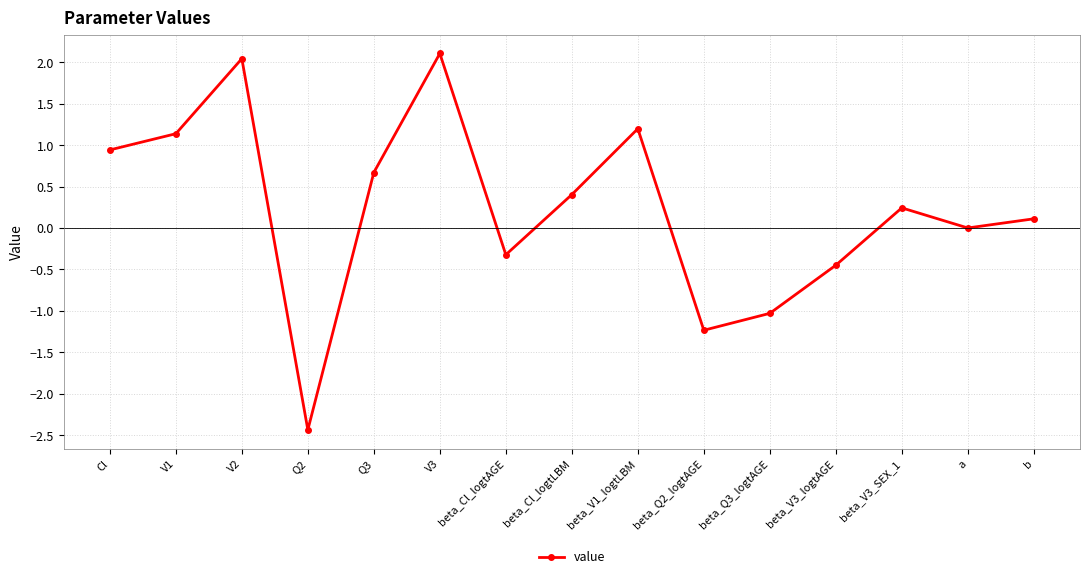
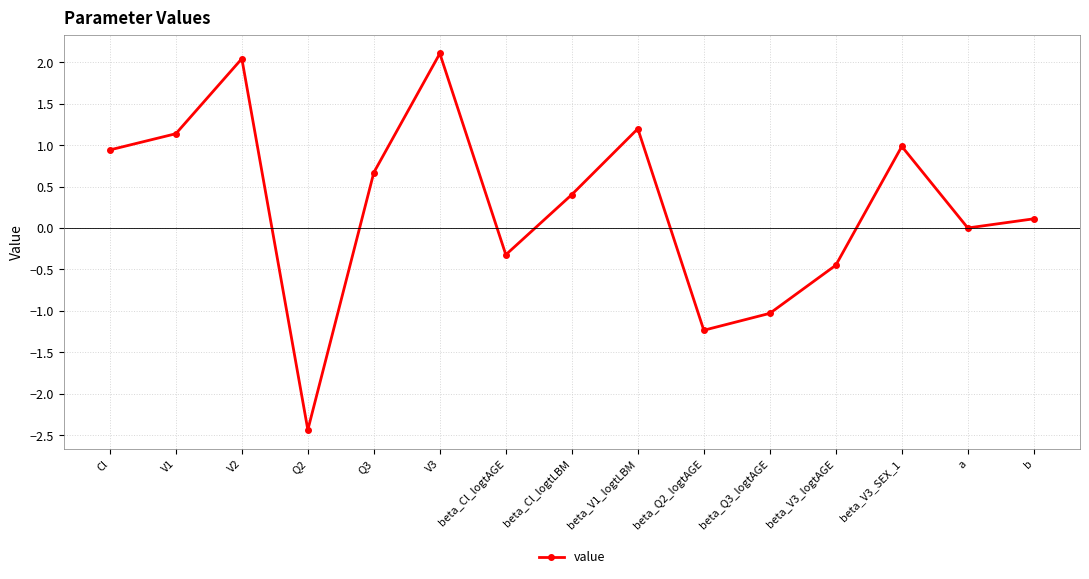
beta_V3_SEX_1: 0.2 -> 1.0
